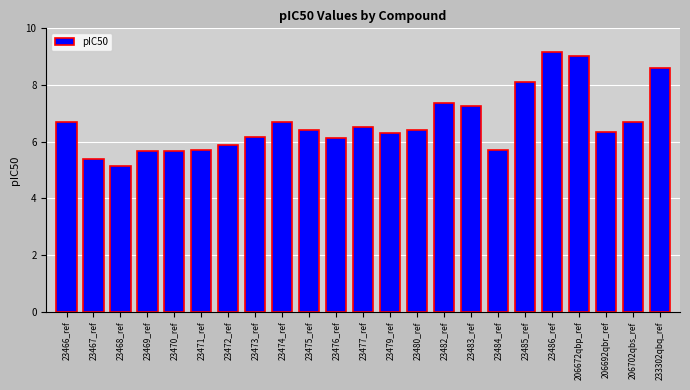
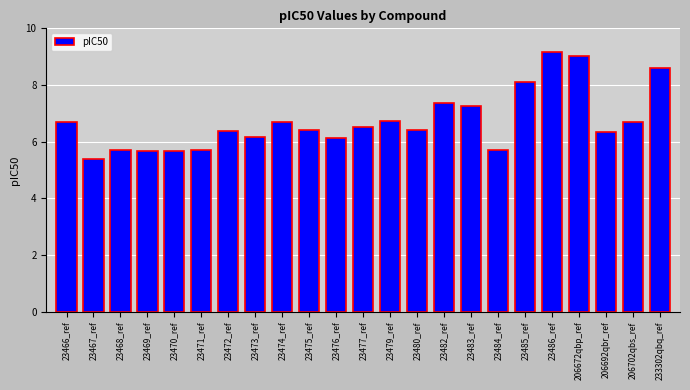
23468_ref: 5.1 -> 5.7
23472_ref: 5.9 -> 6.4
23479_ref: 6.3 -> 6.7
